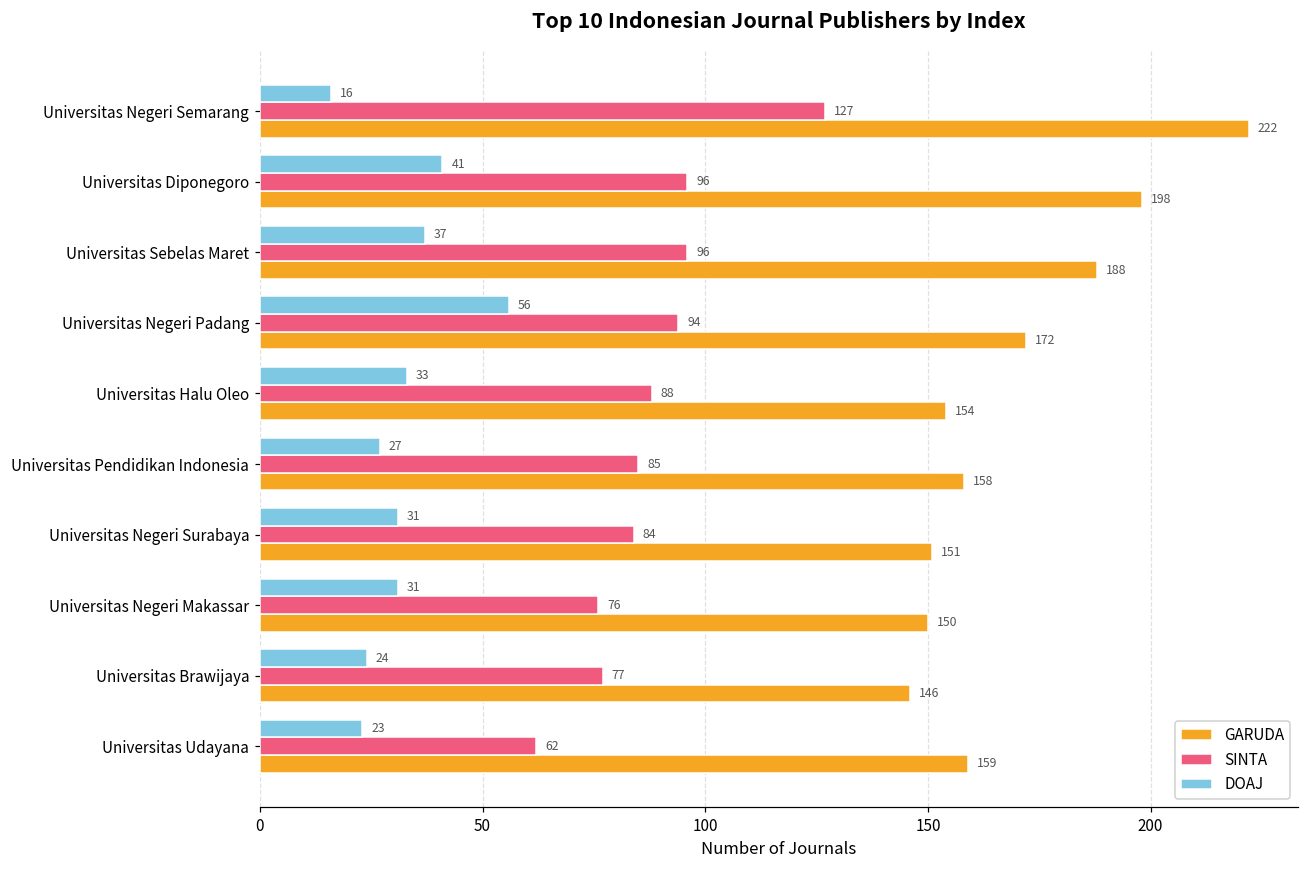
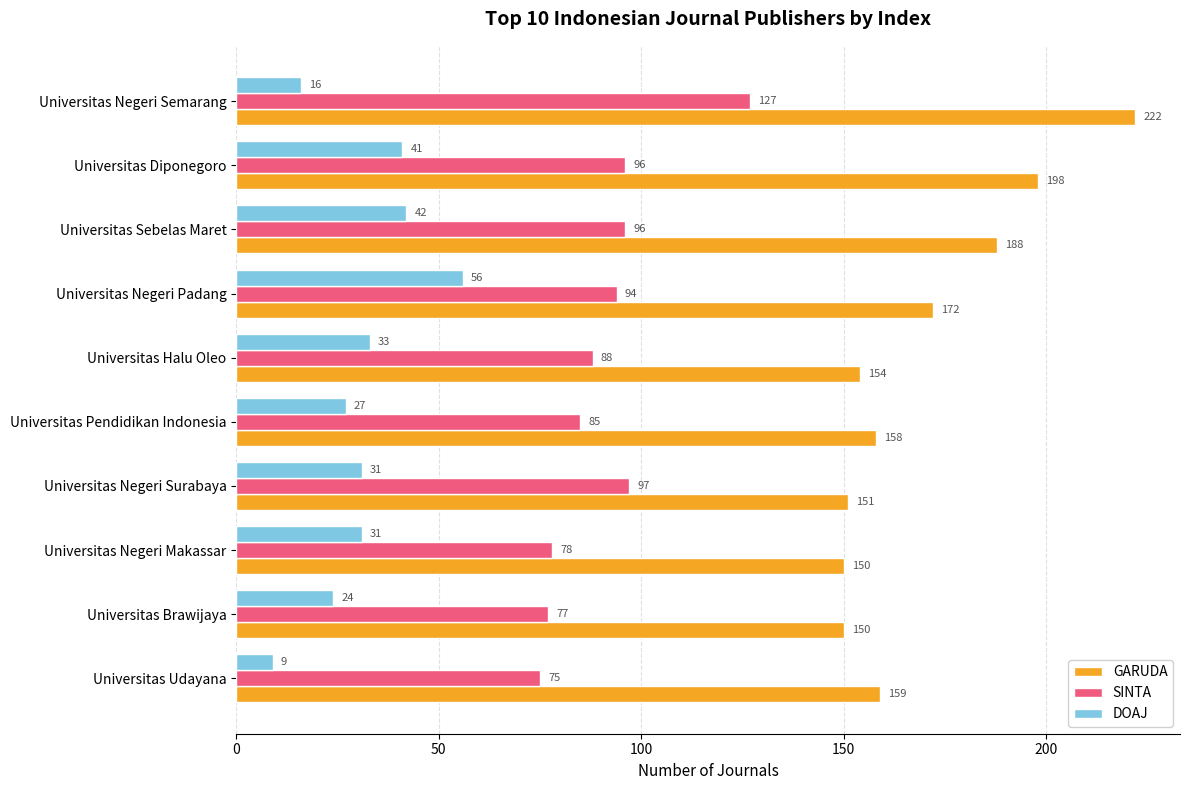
DOAJ, Universitas Sebelas Maret: 37 -> 42
SINTA, Universitas Negeri Surabaya: 84 -> 97
SINTA, Universitas Negeri Makassar: 76 -> 78
GARUDA, Universitas Brawijaya: 146 -> 150
DOAJ, Universitas Udayana: 23 -> 9
SINTA, Universitas Udayana: 62 -> 75
